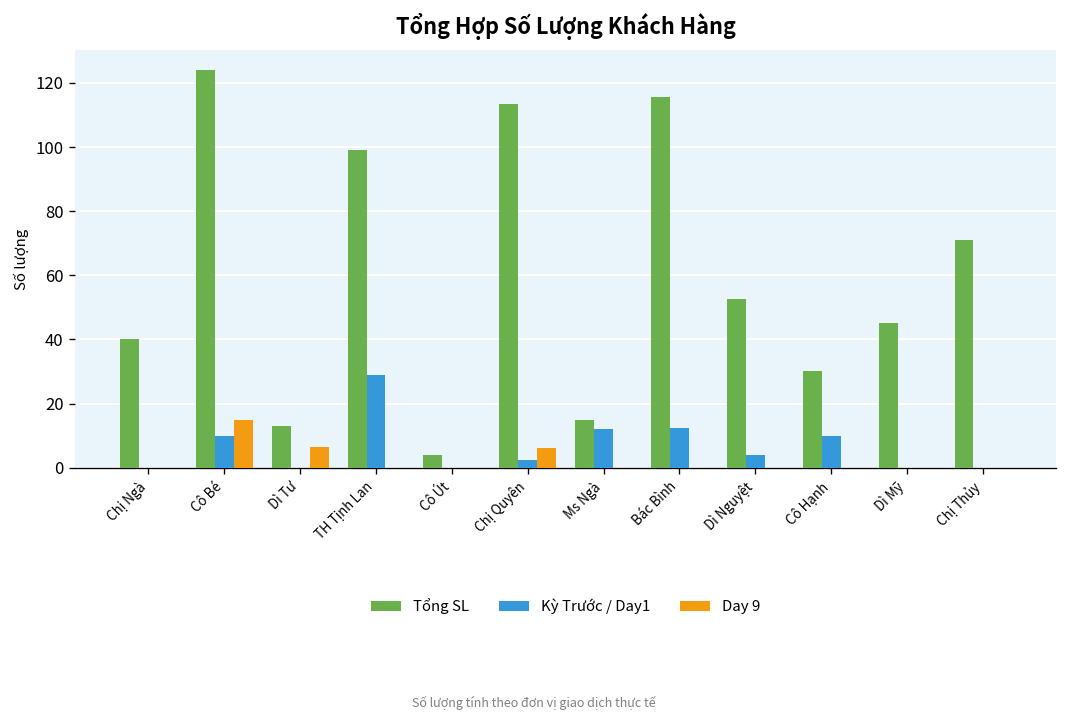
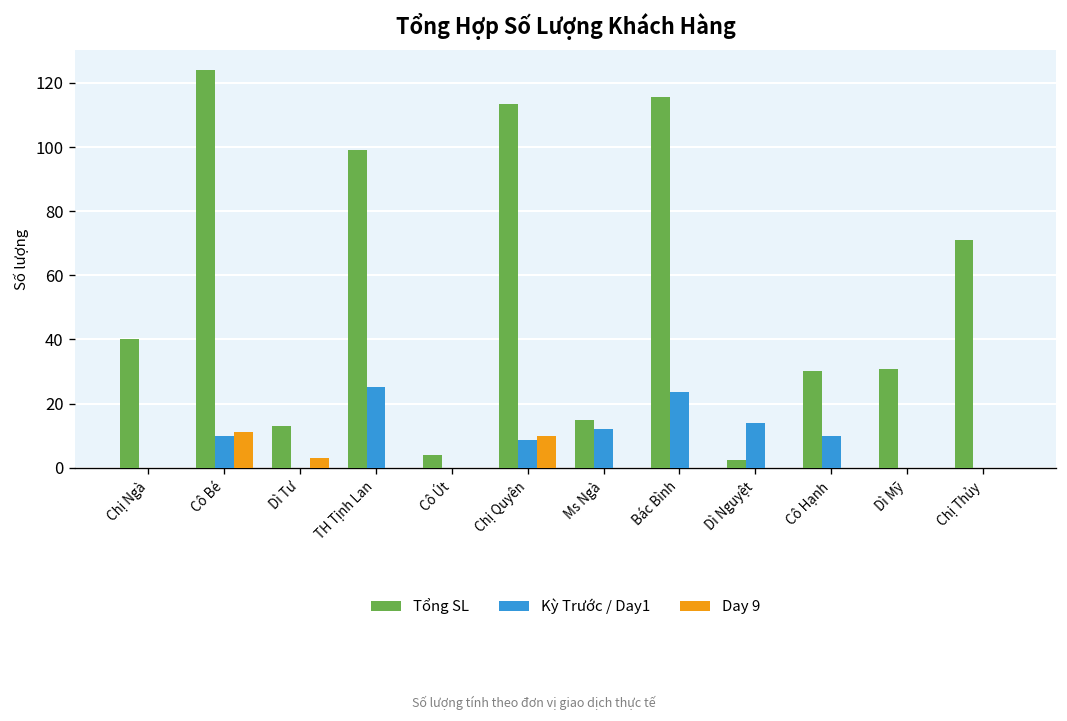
Day 9, Cô Bé: 15 -> 11
Day 9, Dì Tư: 7 -> 3
Kỳ Trước / Day1, TH Tịnh Lan: 29 -> 25
Kỳ Trước / Day1, Chị Quyên: 2 -> 9
Day 9, Chị Quyên: 6 -> 10
Kỳ Trước / Day1, Bác Bình: 13 -> 24
Tổng SL, Dì Nguyệt: 53 -> 2
Kỳ Trước / Day1, Dì Nguyệt: 4 -> 14
Tổng SL, Dì Mỹ: 45 -> 31
